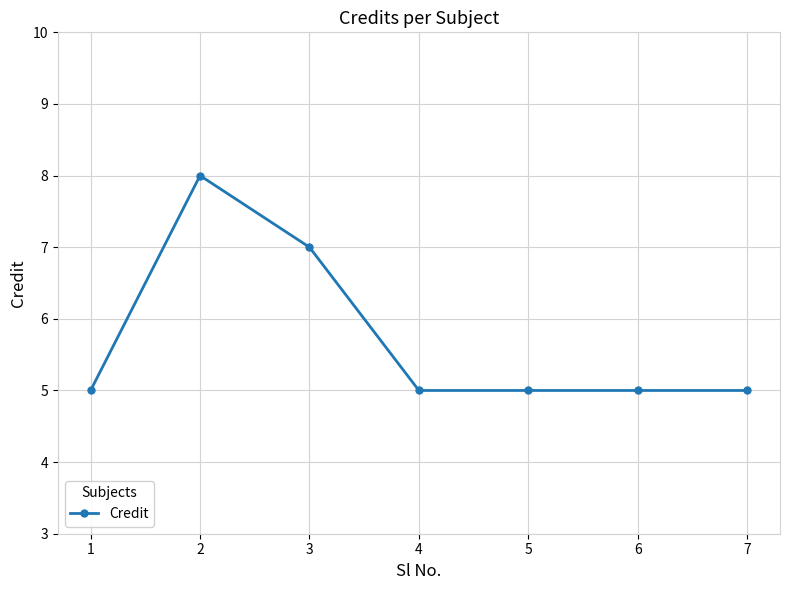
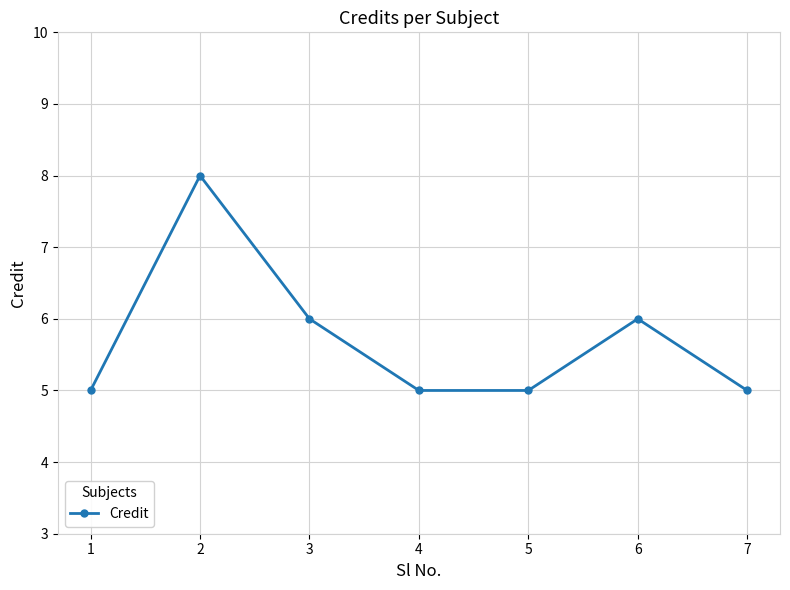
3: 7 -> 6
6: 5 -> 6
